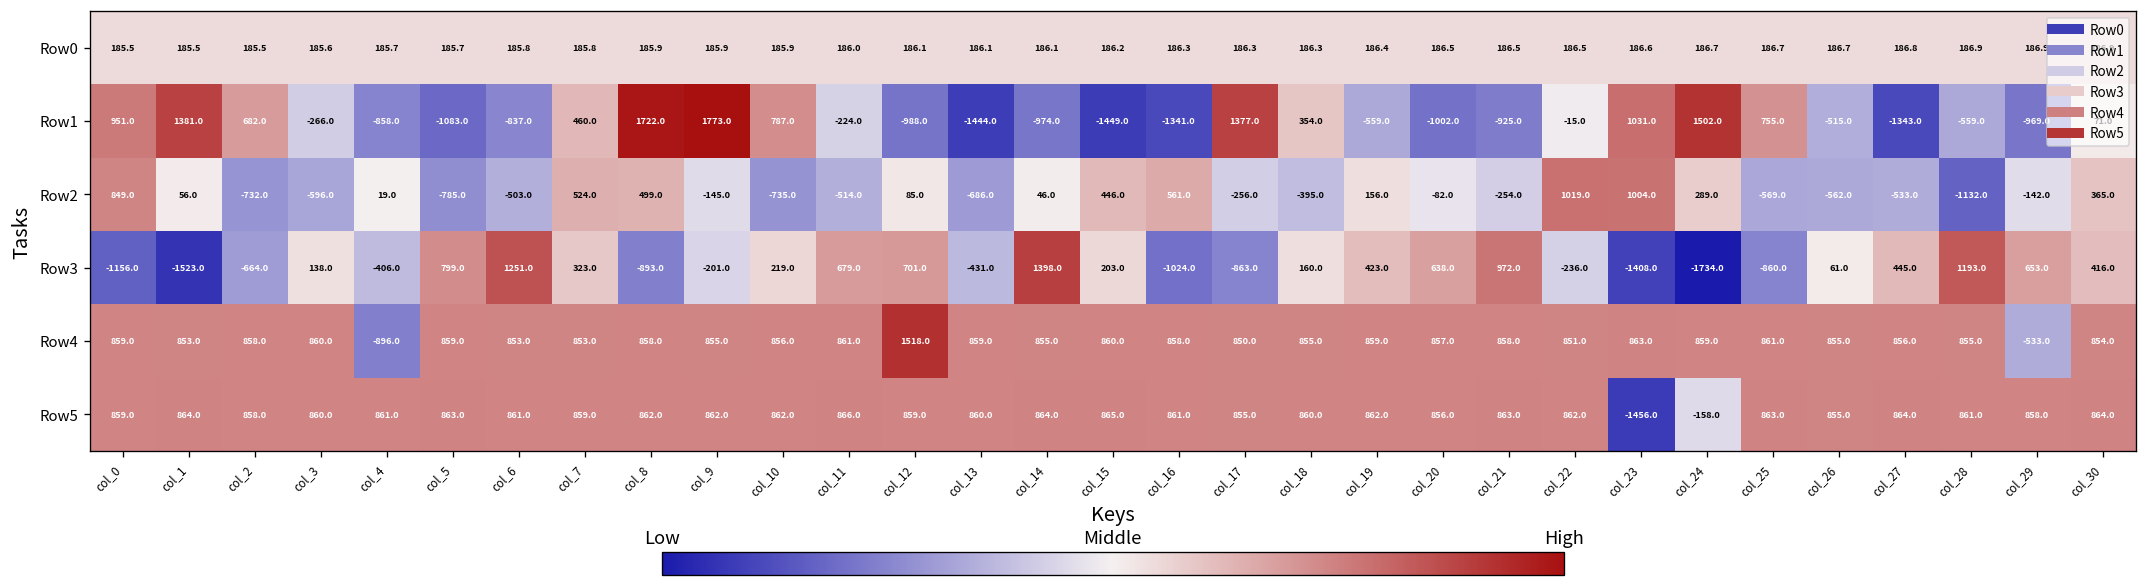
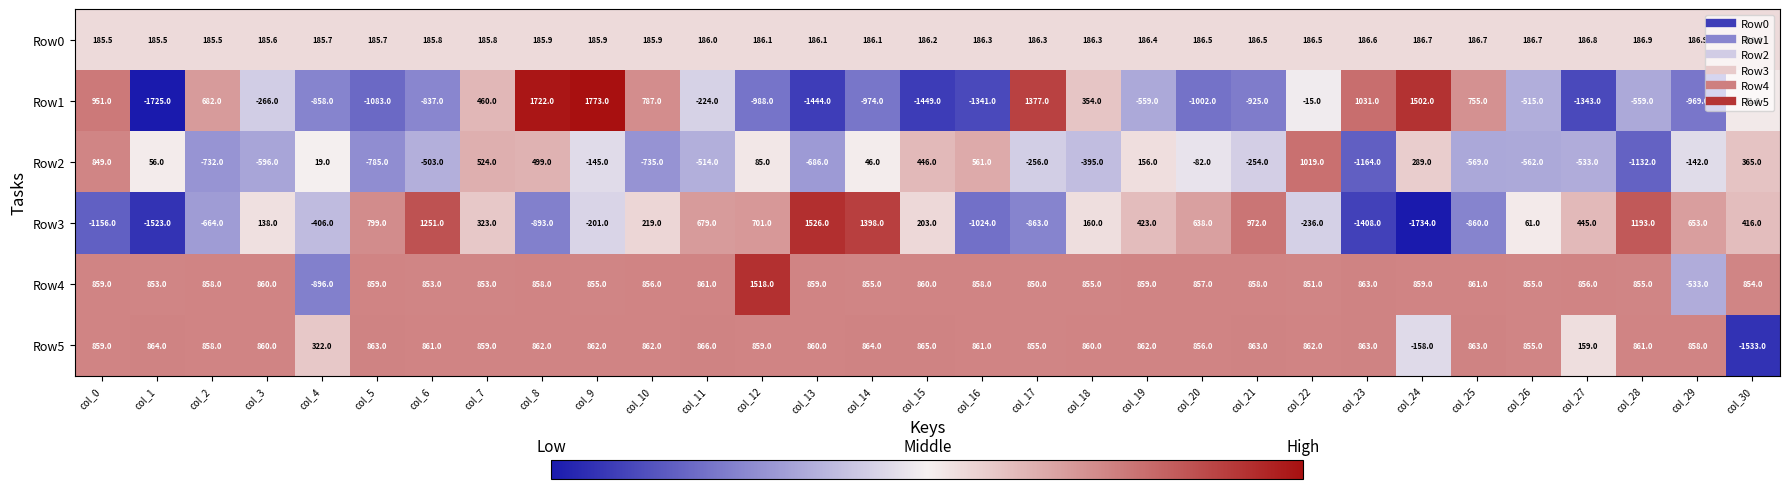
Row1, col_1: 1381.0 -> -1725.0
Row2, col_23: 1004.0 -> -1164.0
Row3, col_13: -431.0 -> 1526.0
Row5, col_4: 861.0 -> 322.0
Row5, col_23: -1456.0 -> 863.0
Row5, col_27: 864.0 -> 159.0
Row5, col_30: 864.0 -> -1533.0
